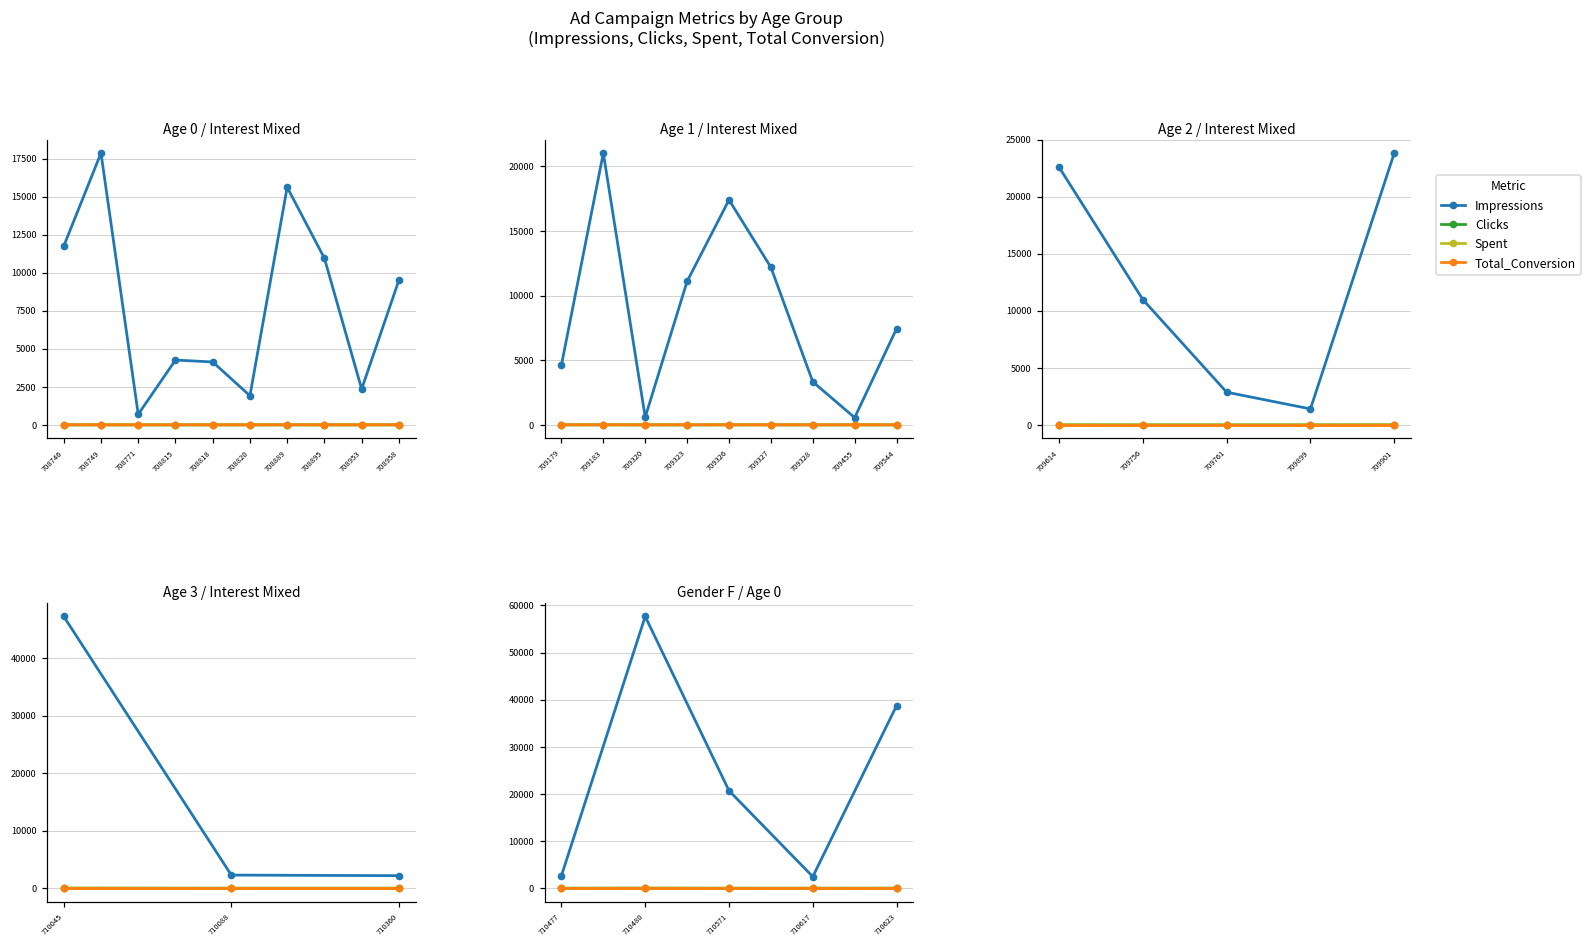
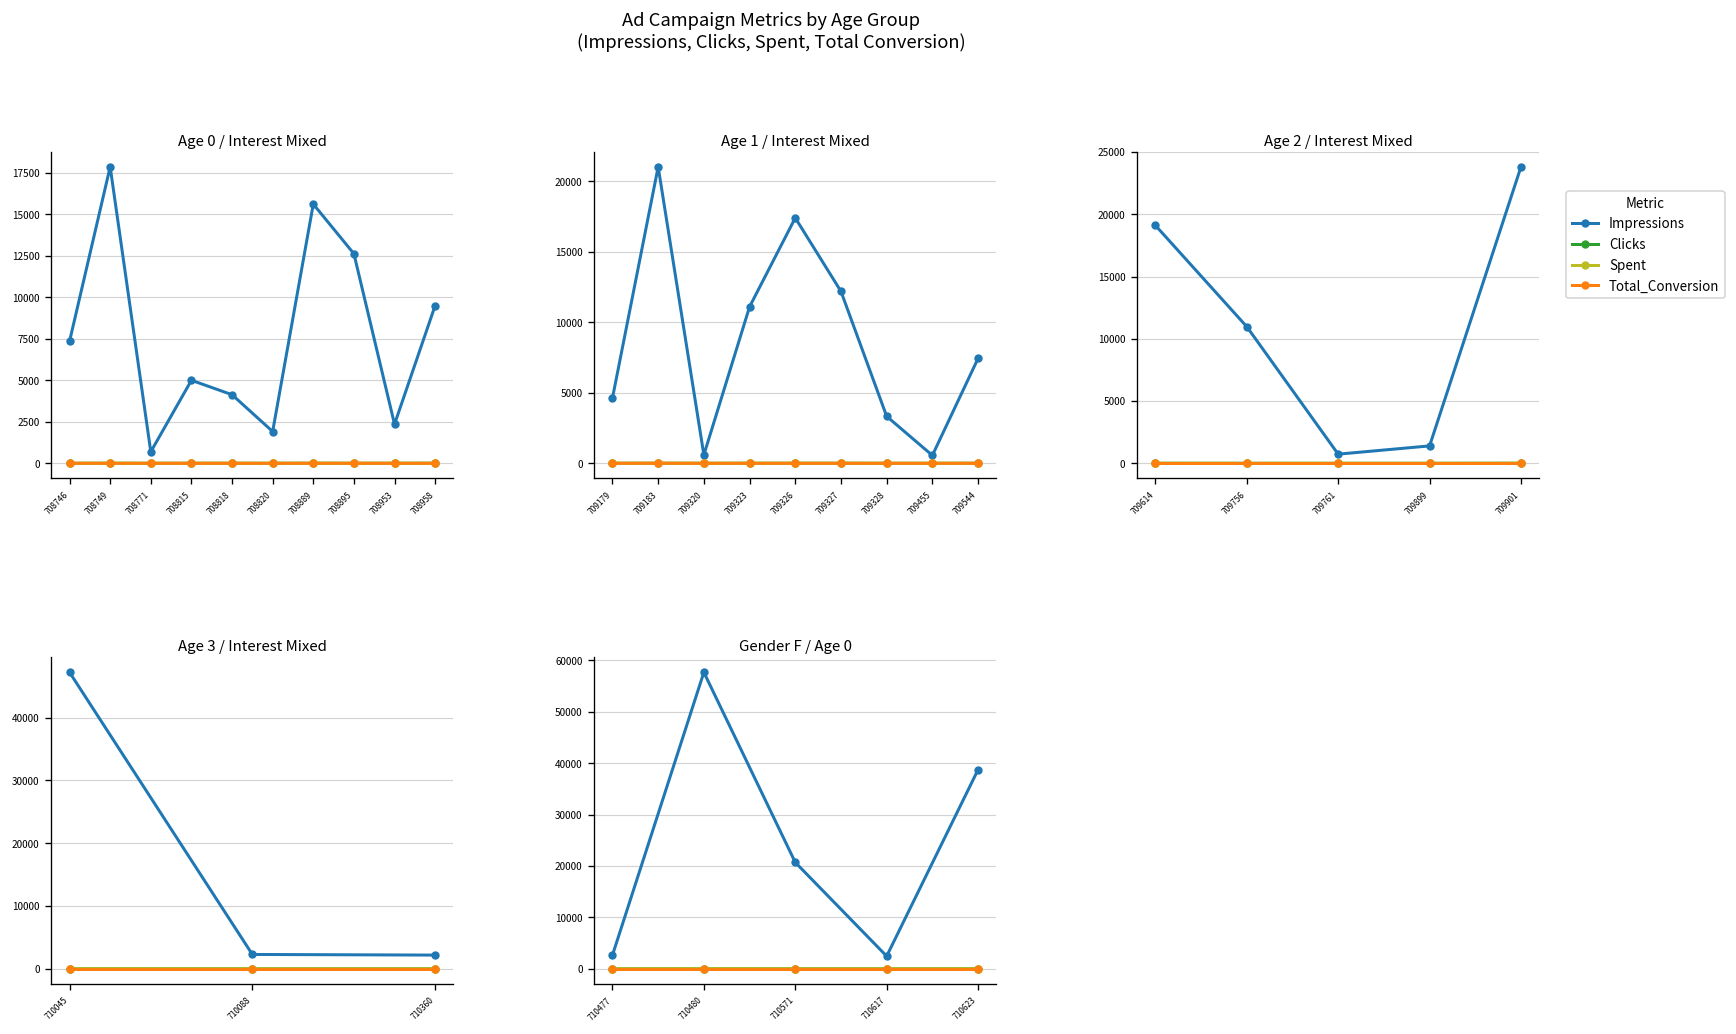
Age 0 / Interest Mixed, Impressions, 708746: 11700 -> 7400
Age 0 / Interest Mixed, Impressions, 708815: 4300 -> 5000
Age 0 / Interest Mixed, Impressions, 708895: 11000 -> 12600
Age 2 / Interest Mixed, Impressions, 709614: 22600 -> 19100
Age 2 / Interest Mixed, Impressions, 709761: 2900 -> 700
